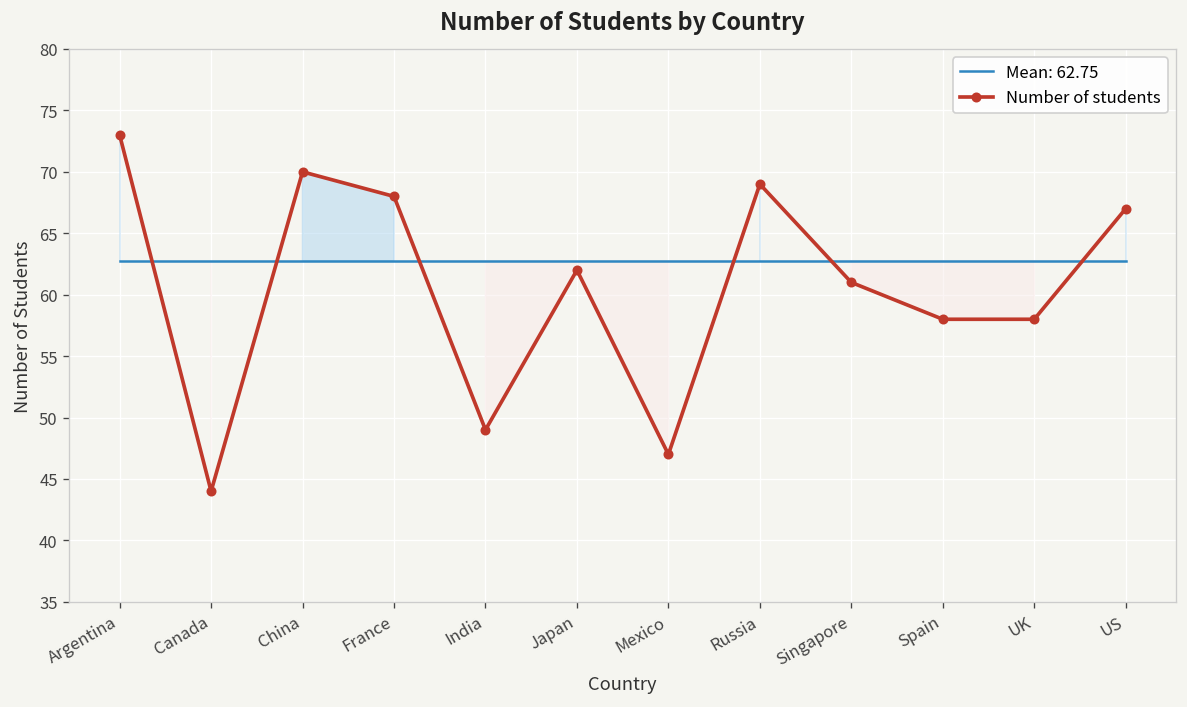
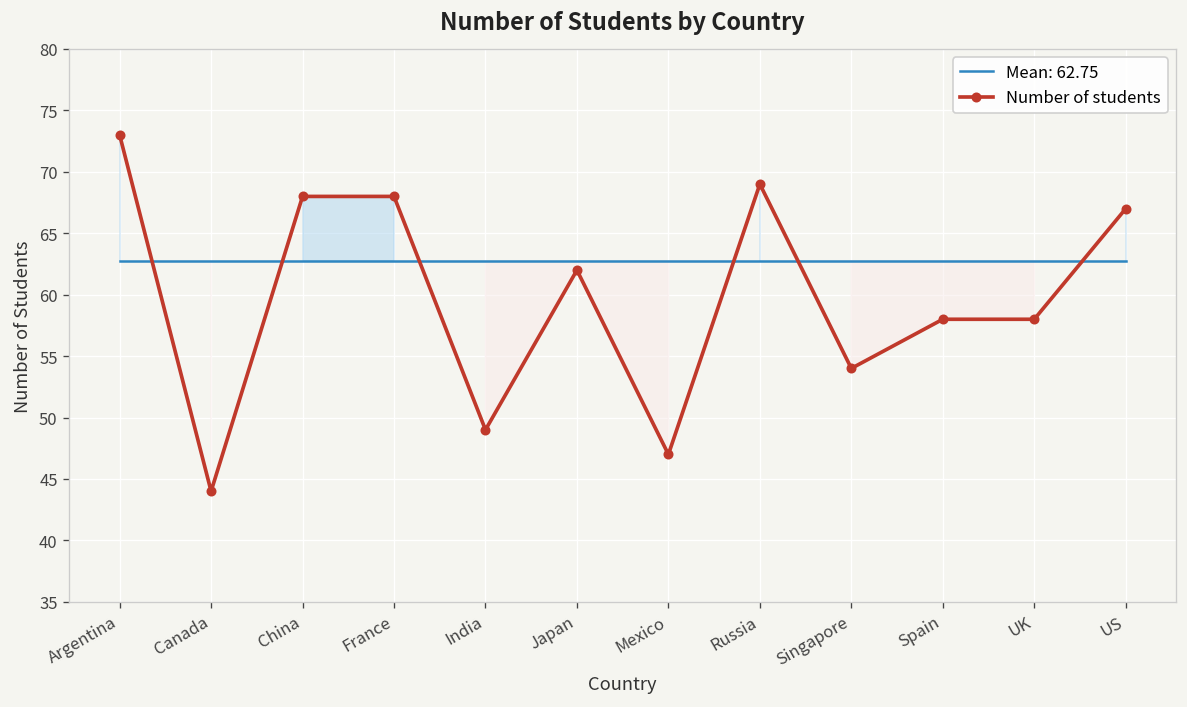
Number of students, China: 70 -> 68
Number of students, Singapore: 61 -> 54
